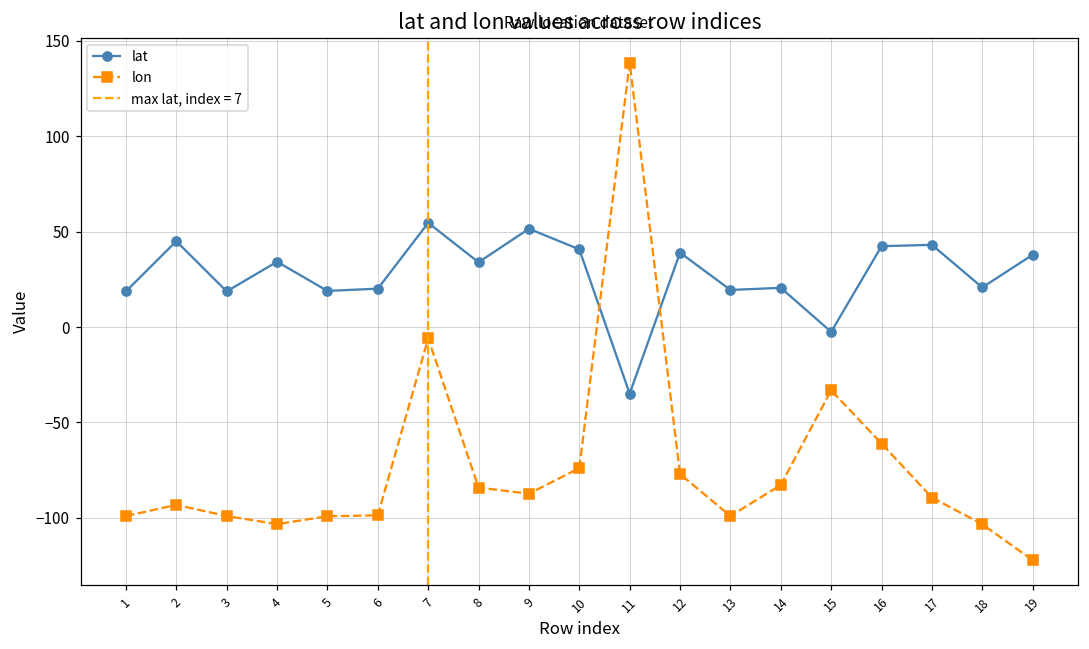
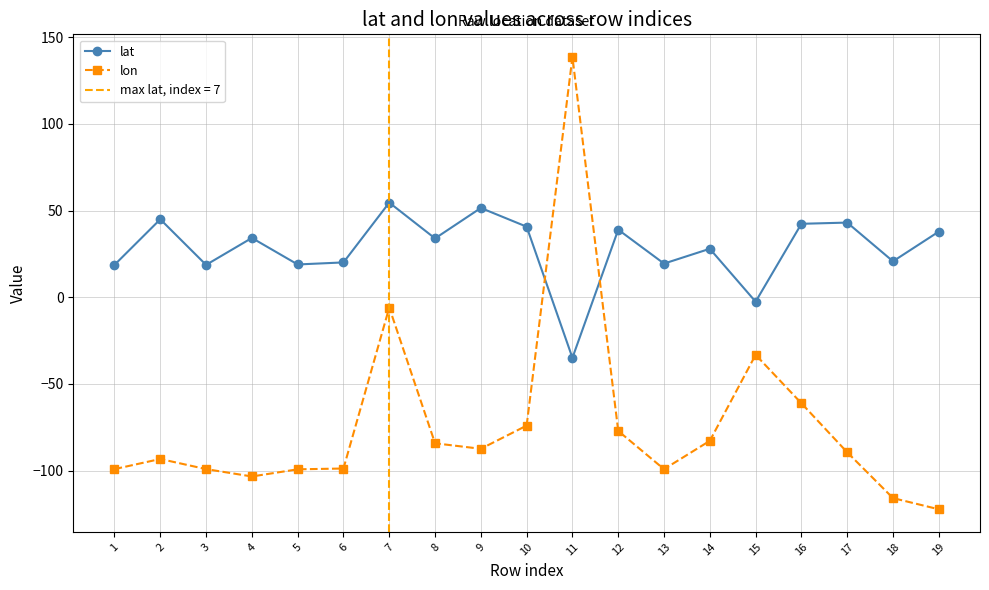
lat, 14: 21 -> 28
lon, 18: -103 -> -116
